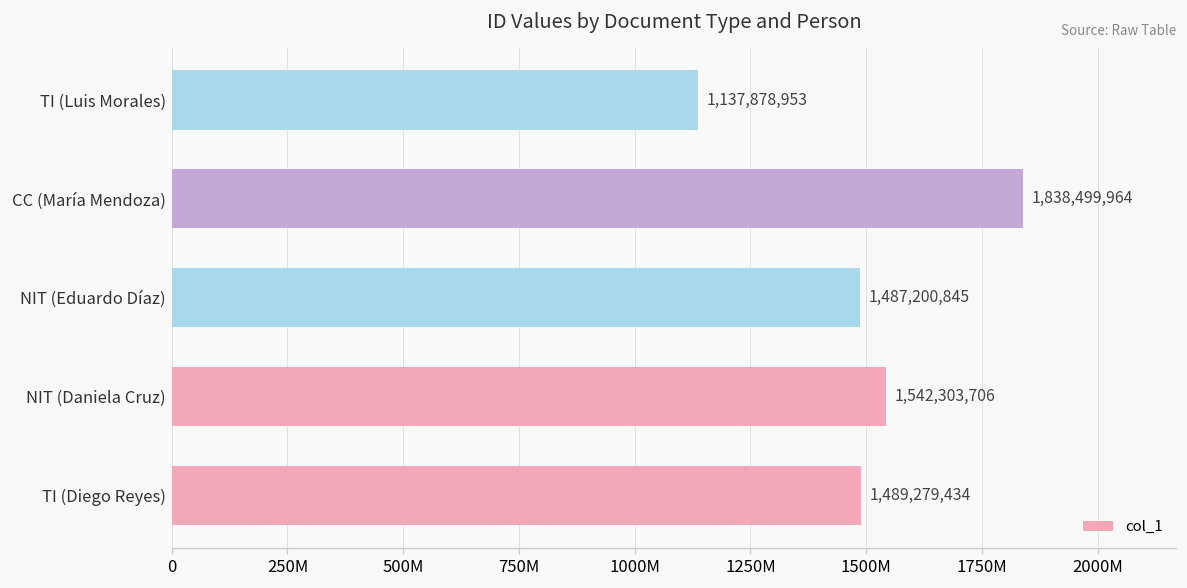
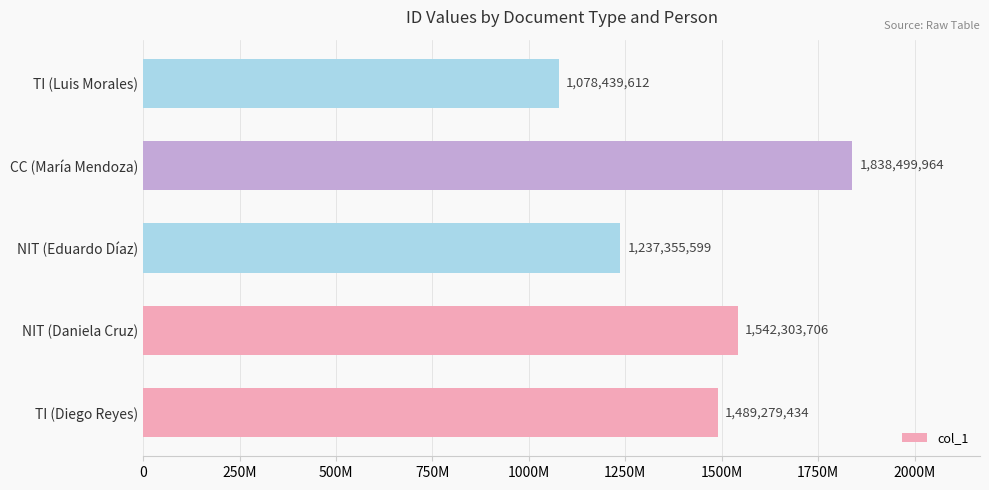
TI (Luis Morales): 1,137,878,953 -> 1,078,439,612
NIT (Eduardo Díaz): 1,487,200,845 -> 1,237,355,599
